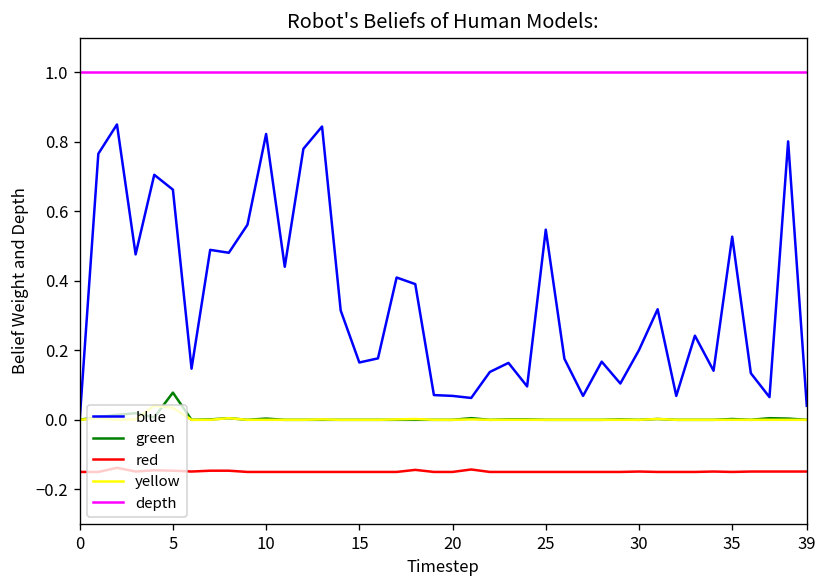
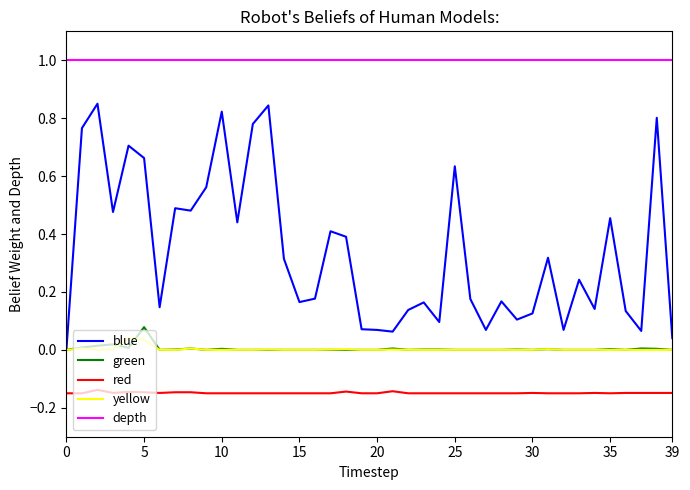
blue, 25: 0.55 -> 0.63
blue, 30: 0.20 -> 0.13
blue, 35: 0.53 -> 0.45
